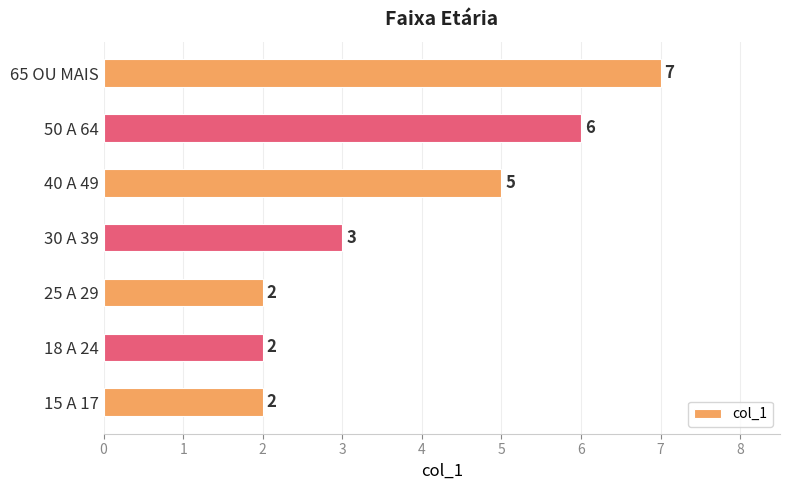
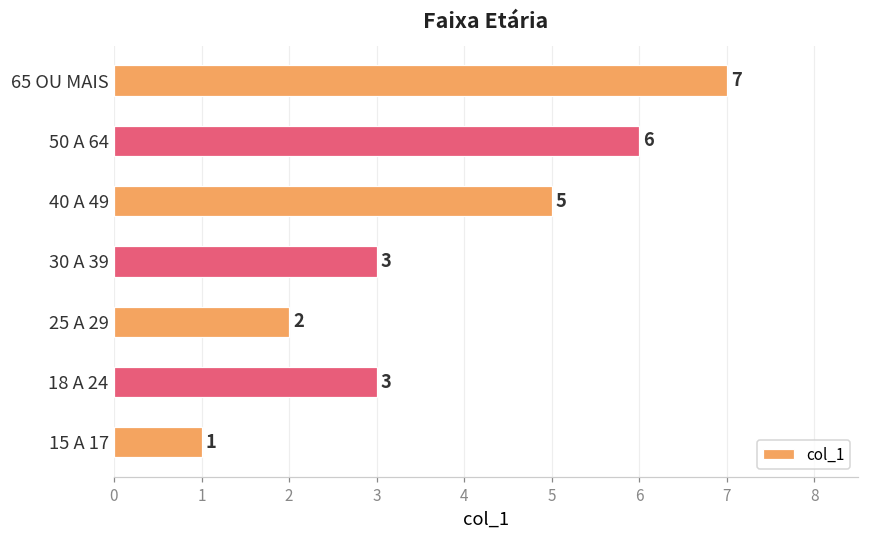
18 A 24: 2 -> 3
15 A 17: 2 -> 1
